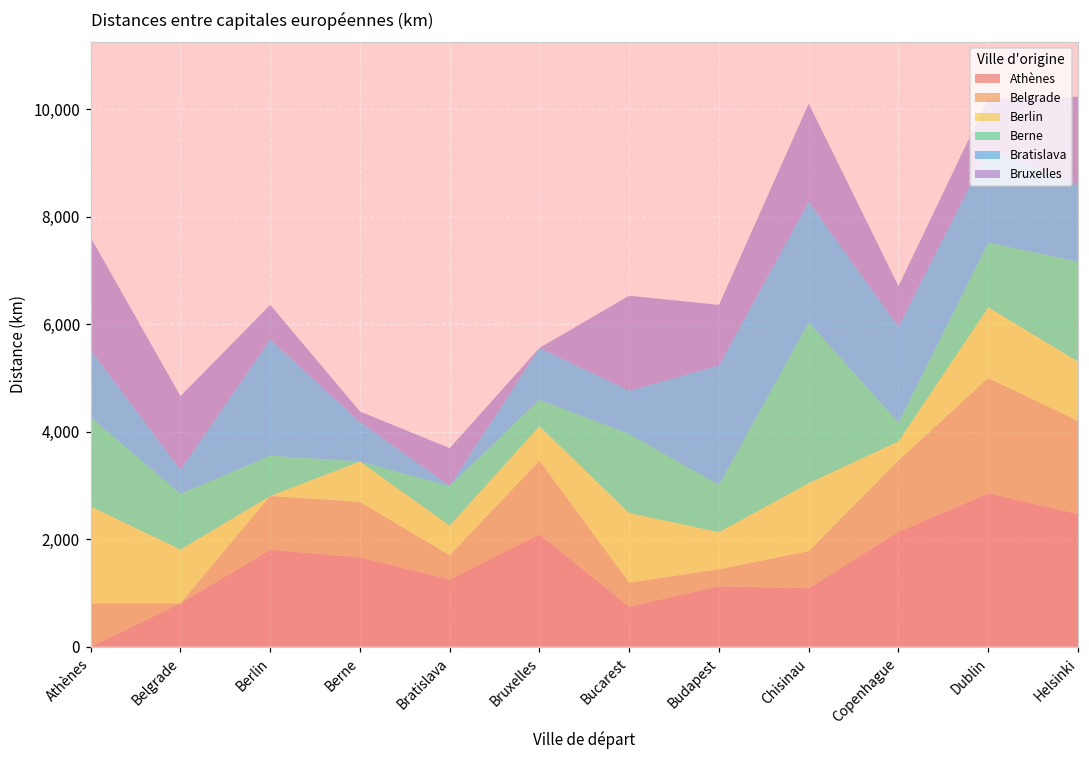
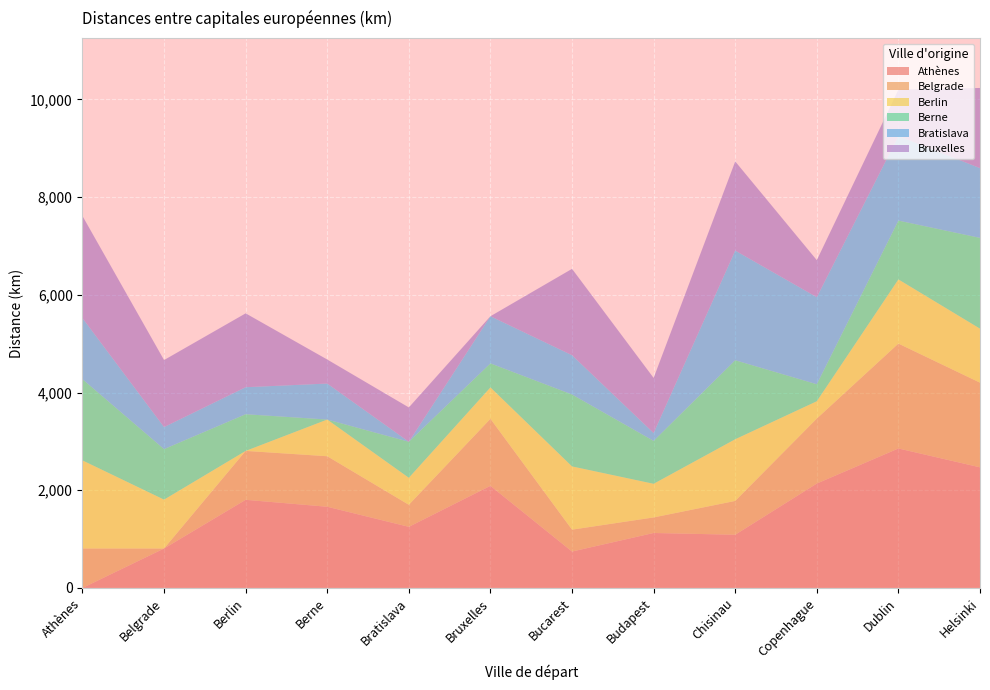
Bratislava, Berlin: 2,200 -> 600
Bruxelles, Berlin: 600 -> 1,500
Bruxelles, Berne: 200 -> 500
Bratislava, Budapest: 2,200 -> 200
Berne, Chisinau: 3,000 -> 1,600
